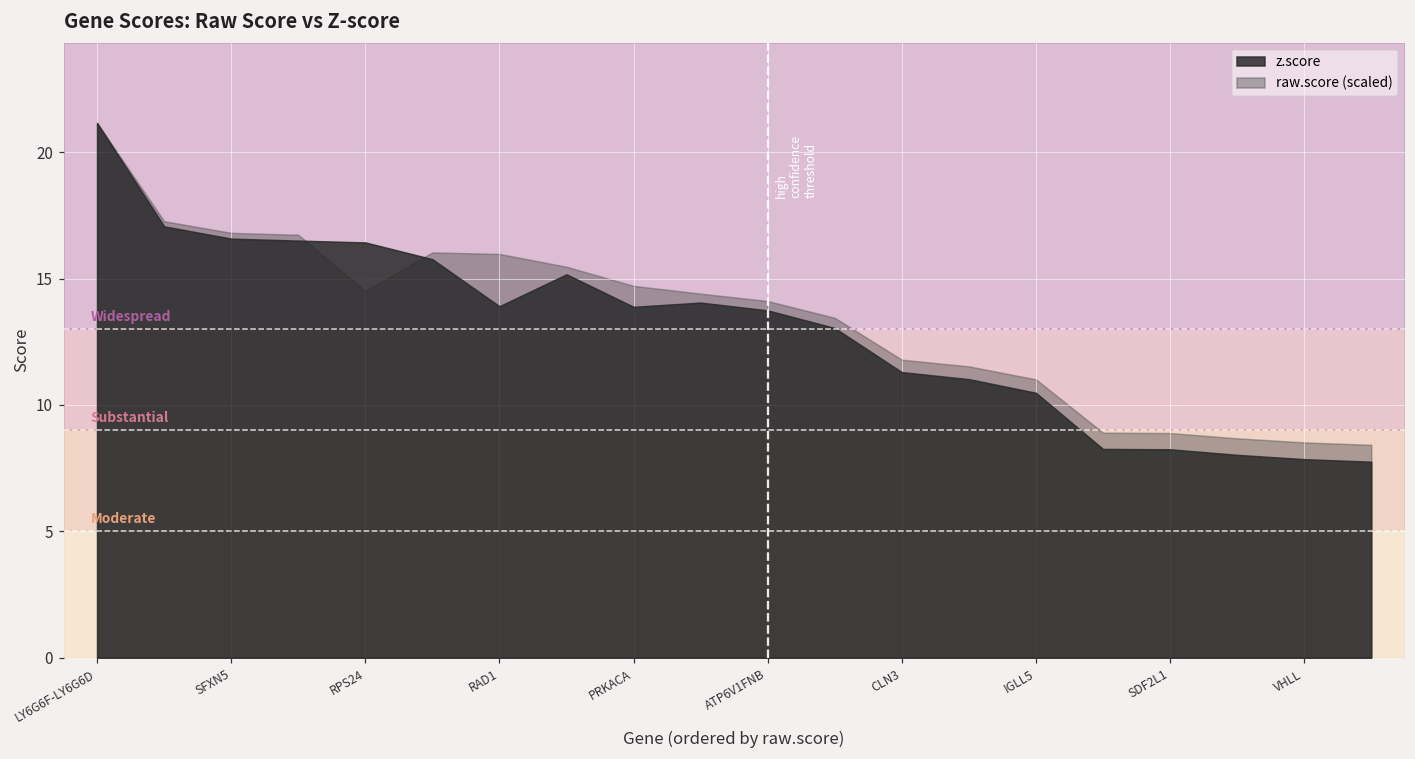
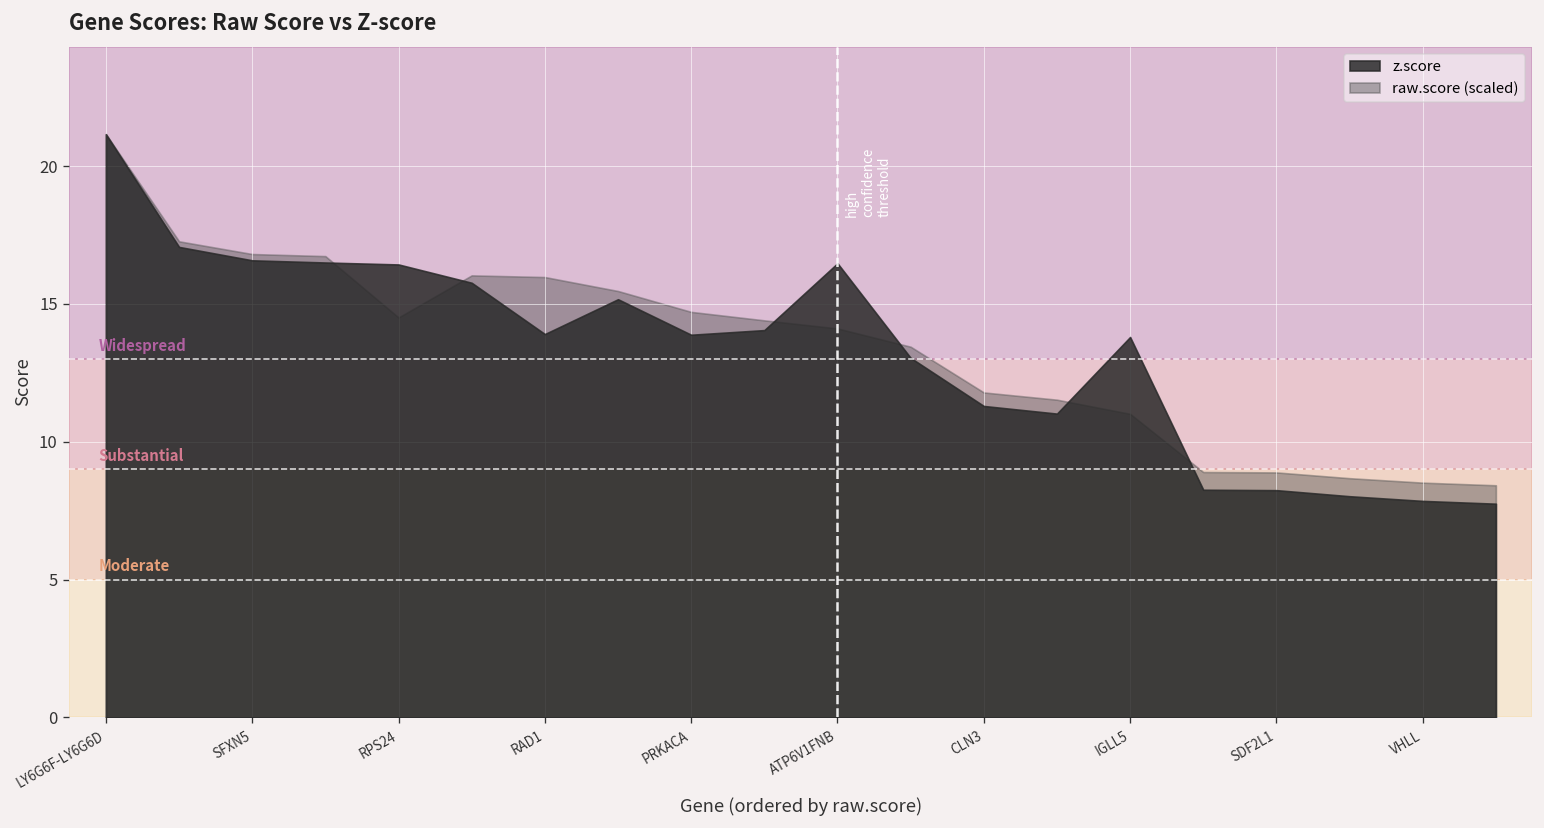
z.score, ATP6V1FNB: 13.7 -> 16.5
z.score, IGLL5: 10.5 -> 13.8
